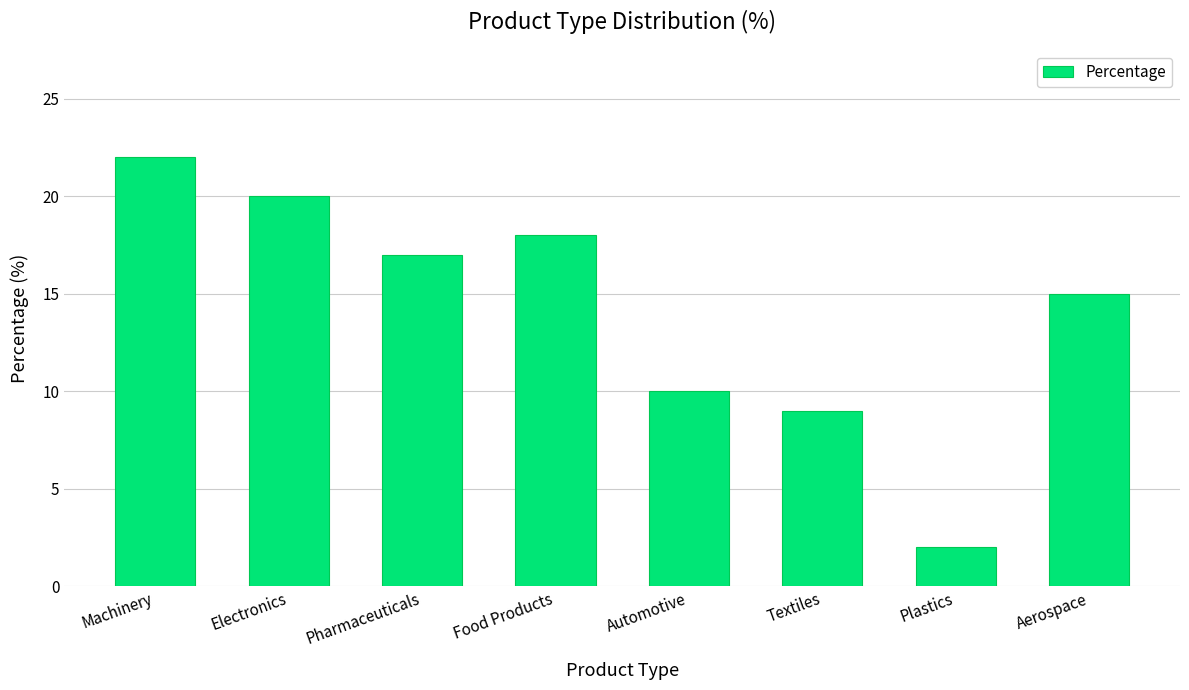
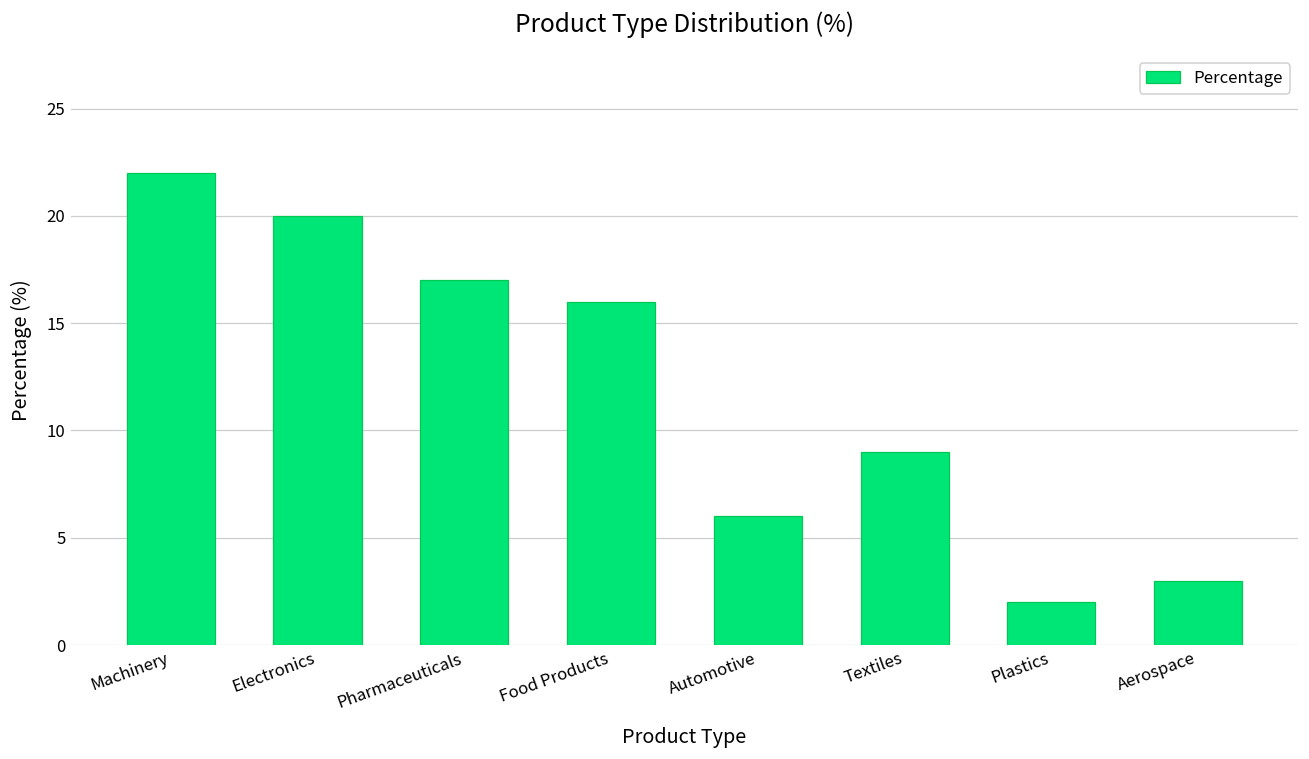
Food Products: 18 -> 16
Automotive: 10 -> 6
Aerospace: 15 -> 3
